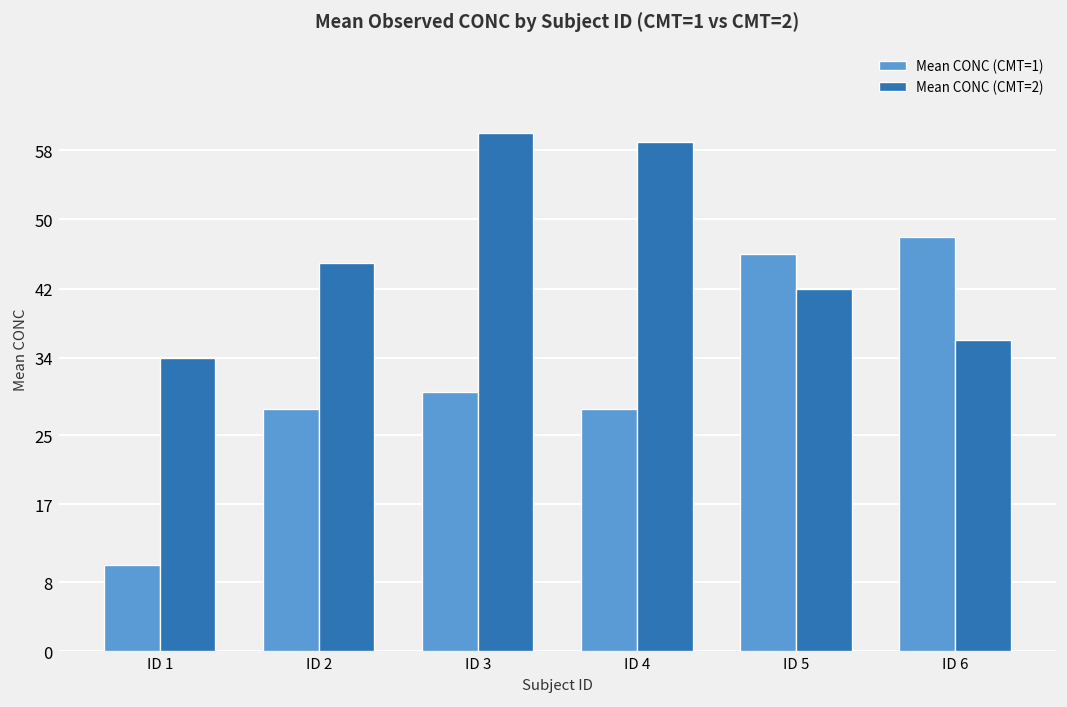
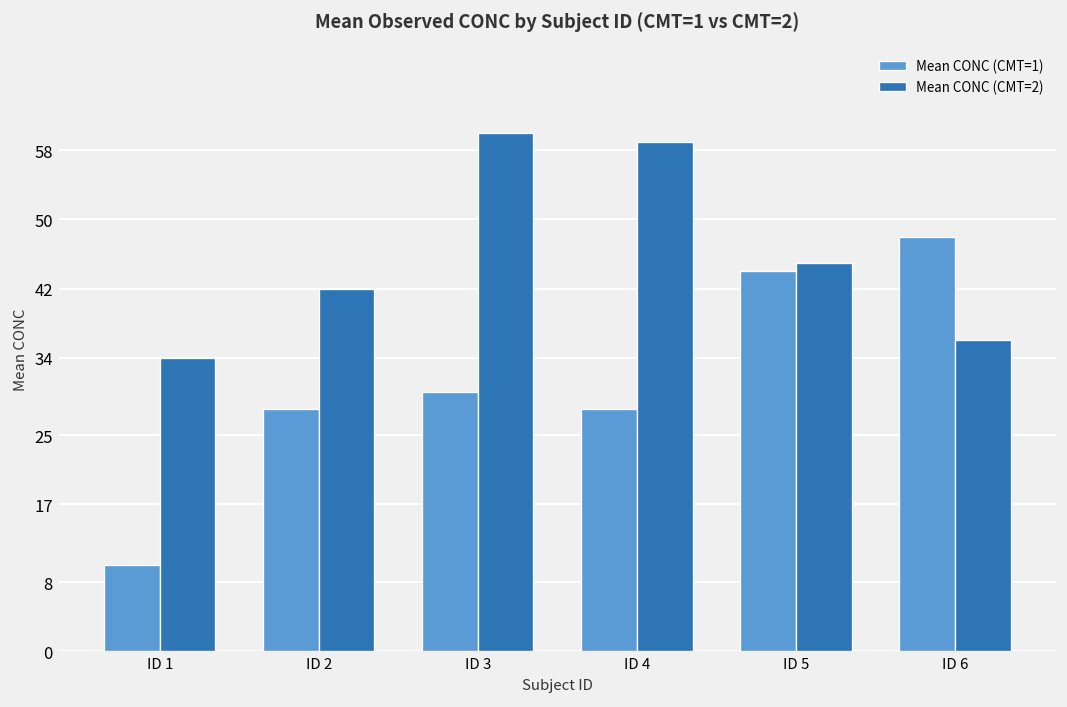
Mean CONC (CMT=2), ID 2: 45 -> 42
Mean CONC (CMT=1), ID 5: 46 -> 44
Mean CONC (CMT=2), ID 5: 42 -> 45
